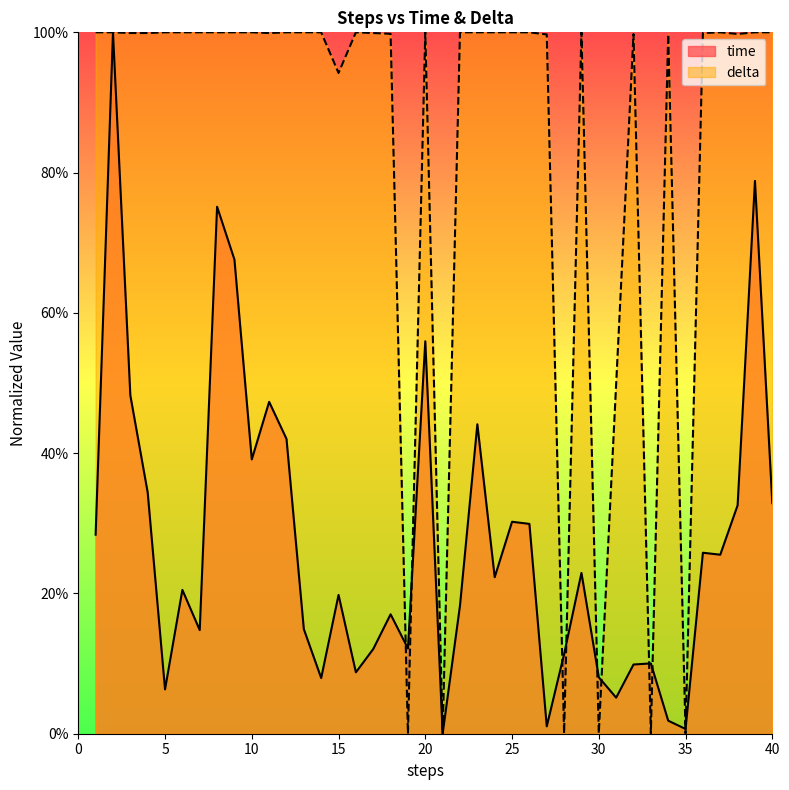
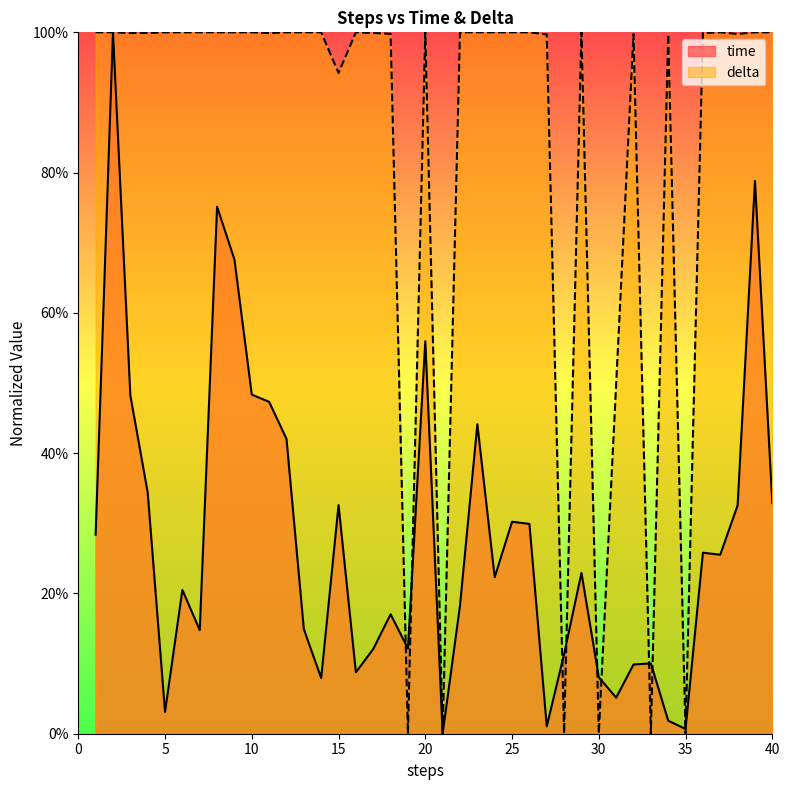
time, 5: 6% -> 3%
time, 10: 39% -> 48%
time, 15: 20% -> 33%
